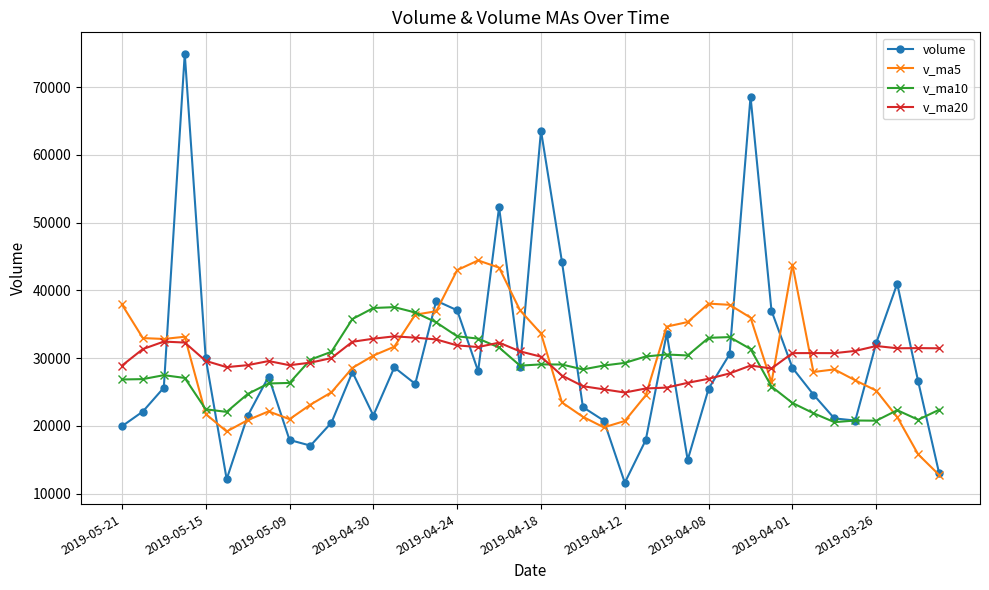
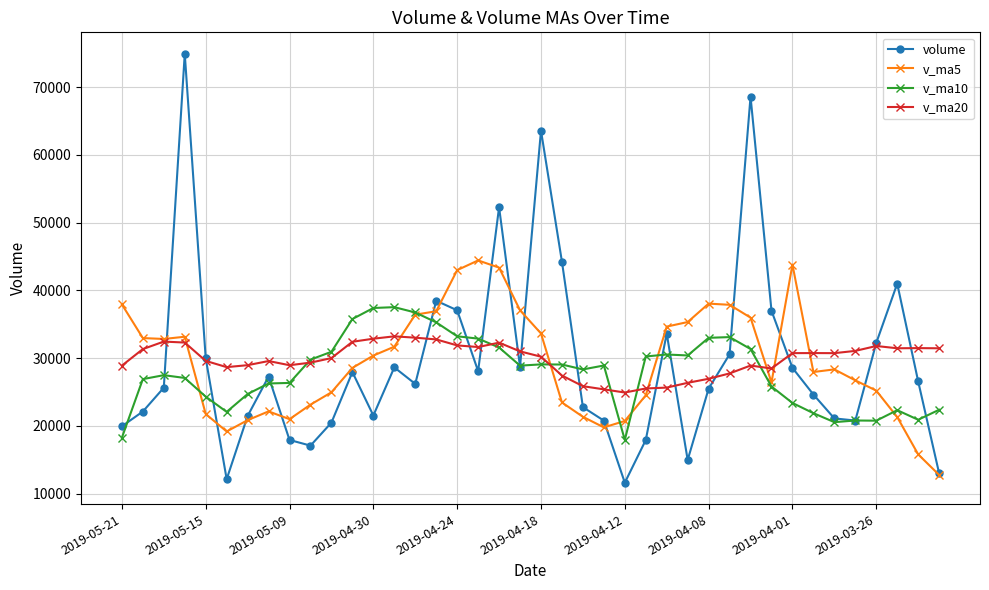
v_ma10, 2019-05-21: 27000 -> 18000
v_ma10, 2019-05-15: 22000 -> 24000
v_ma10, 2019-04-12: 29000 -> 18000
